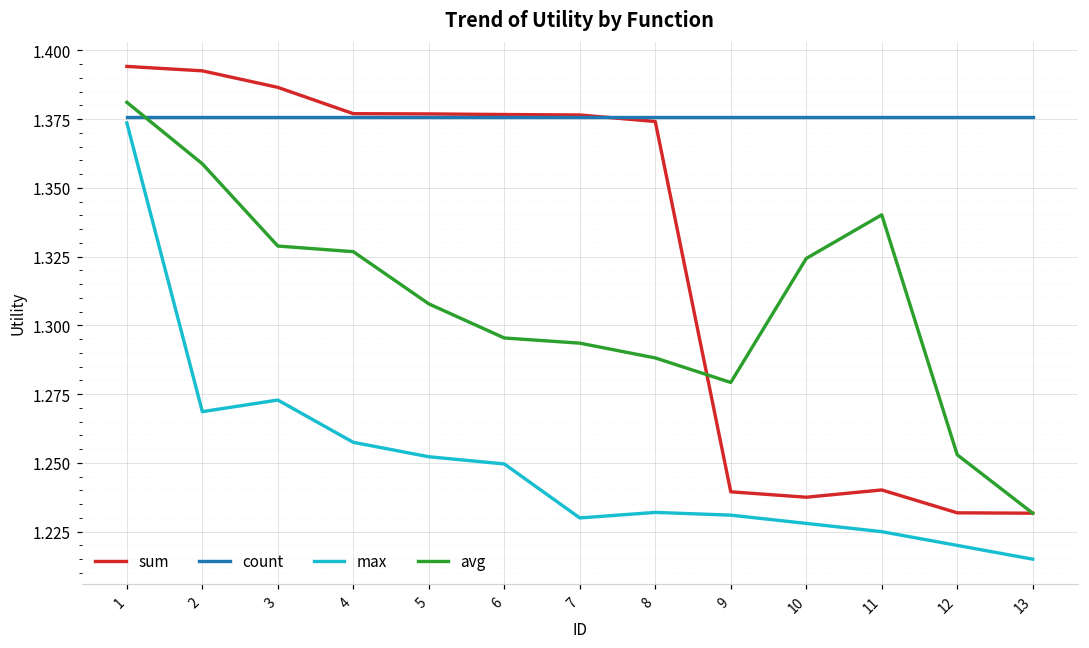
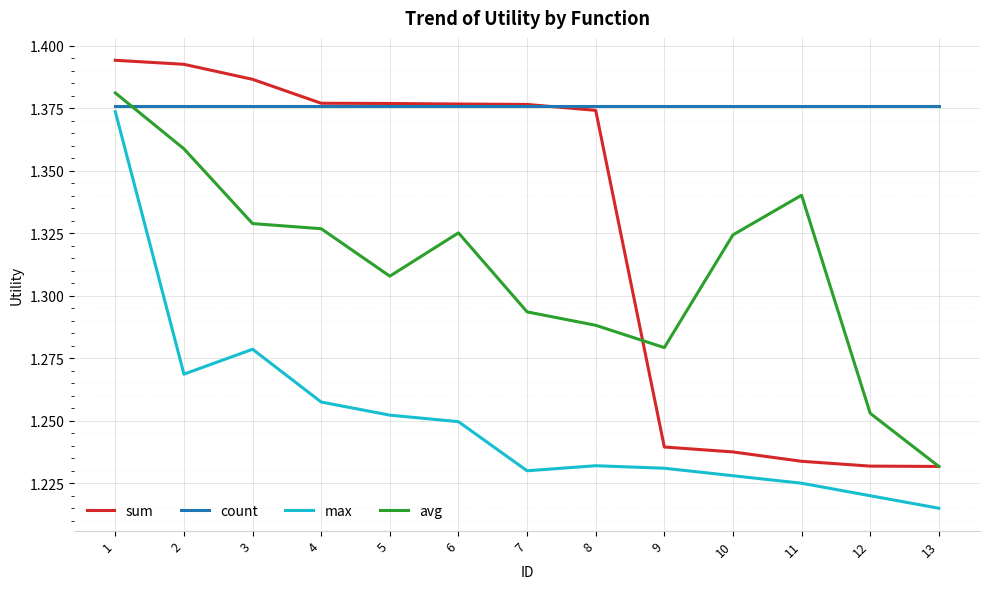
max, 3: 1.273 -> 1.279
avg, 6: 1.295 -> 1.325
sum, 11: 1.240 -> 1.234
